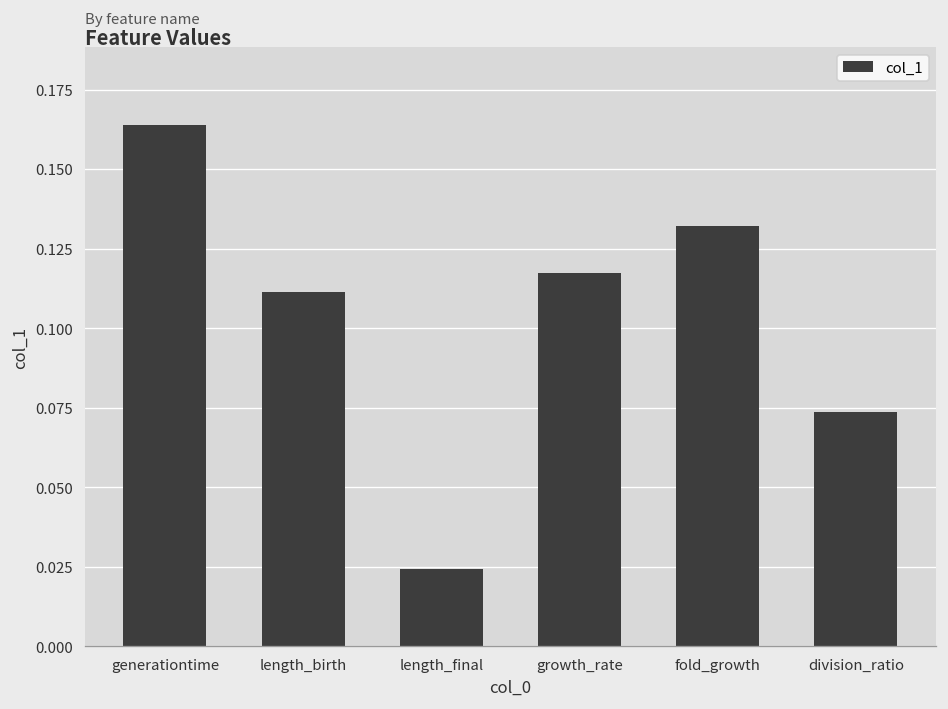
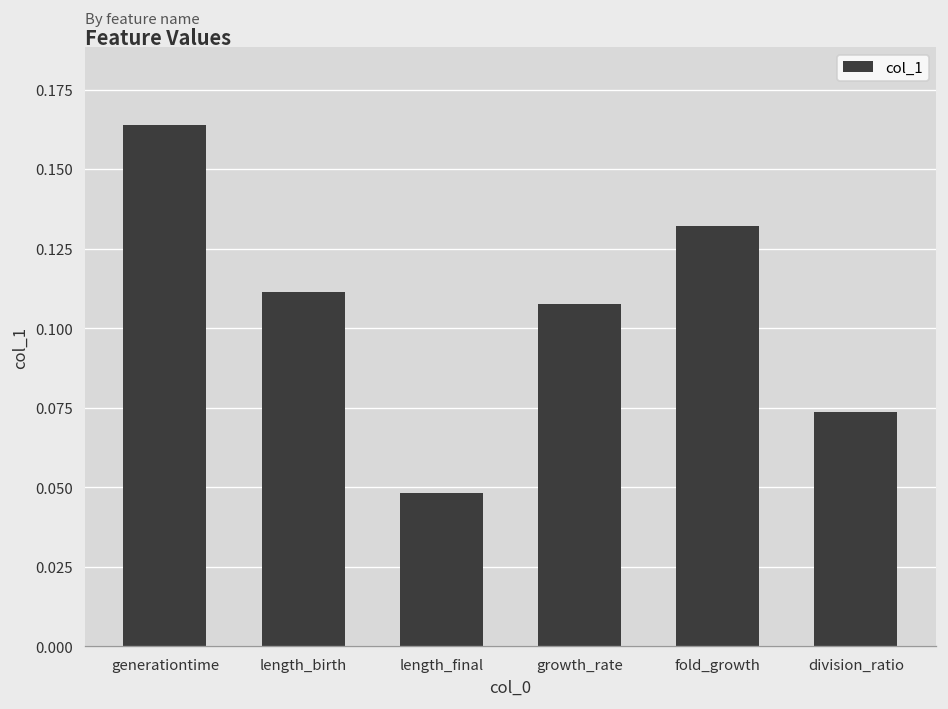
length_final: 0.024 -> 0.048
growth_rate: 0.117 -> 0.107
